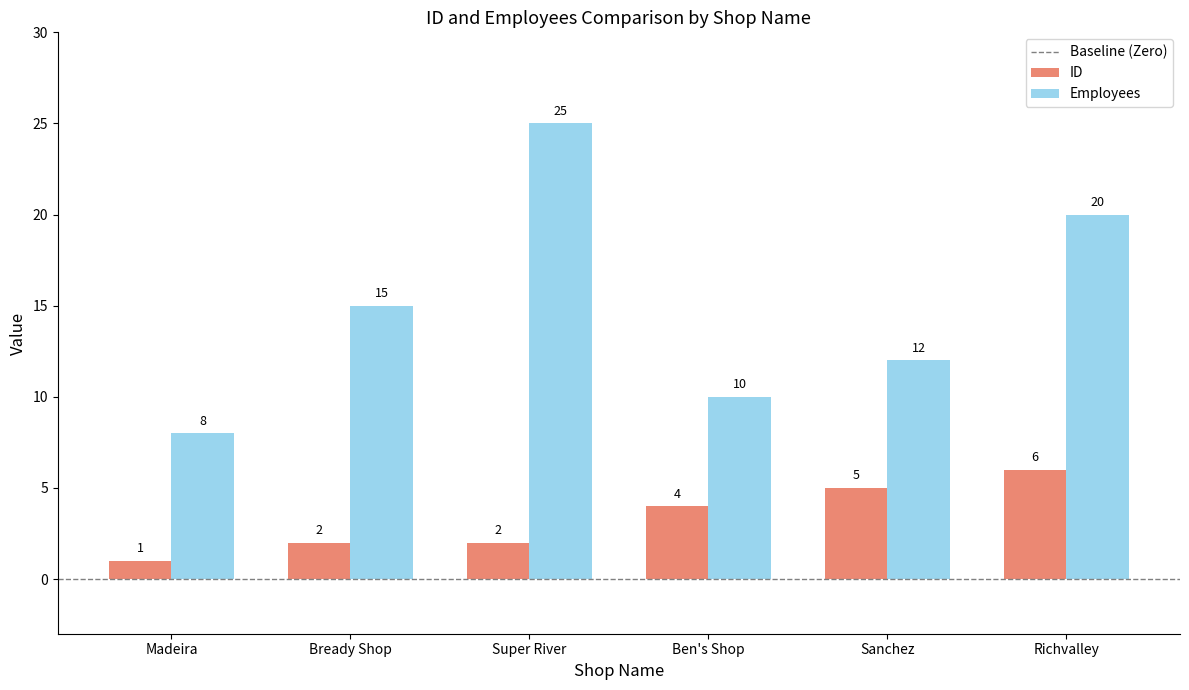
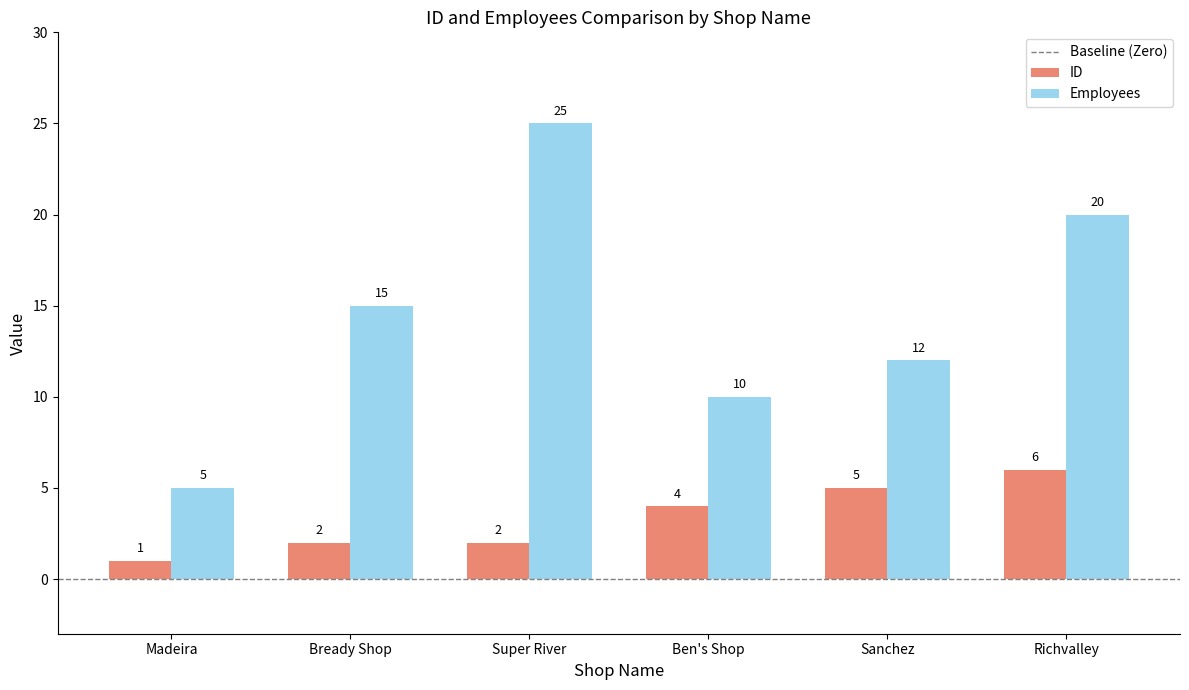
Employees, Madeira: 8 -> 5
